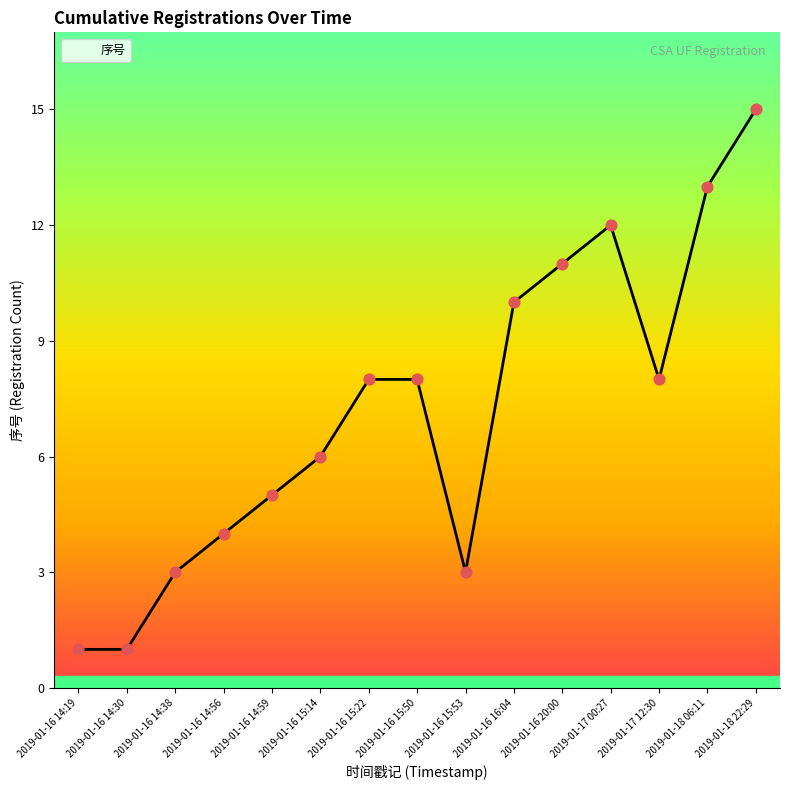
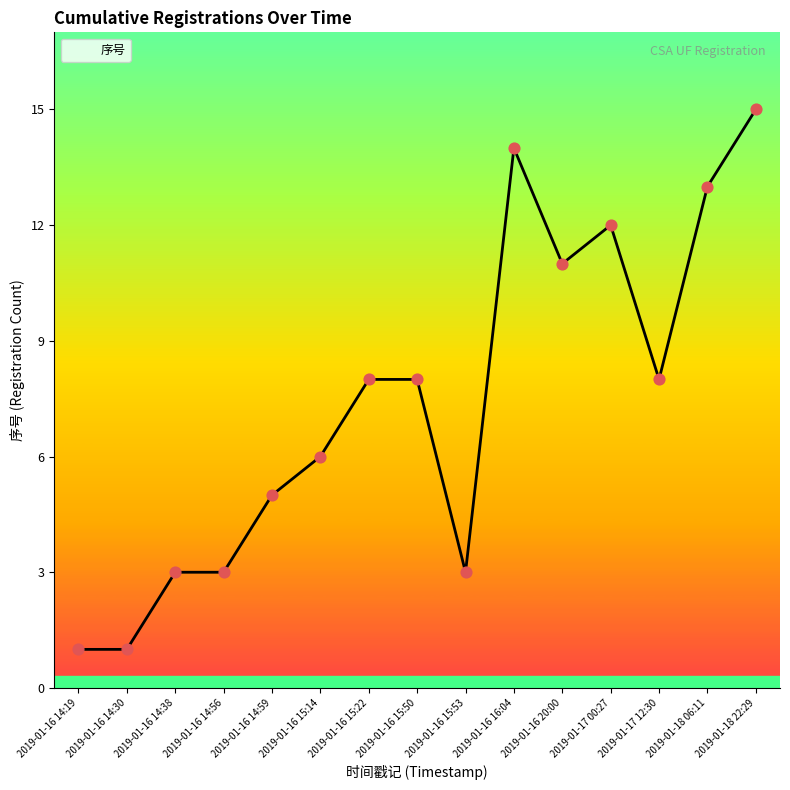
2019-01-16 14:56: 4 -> 3
2019-01-16 16:04: 10 -> 14
